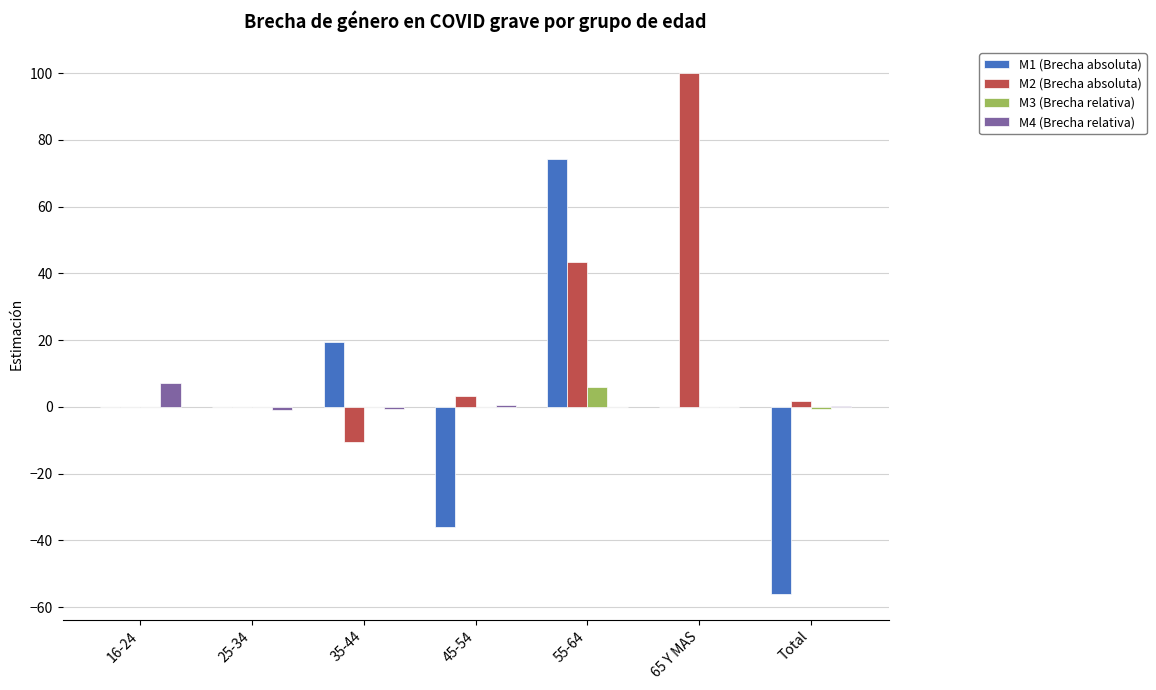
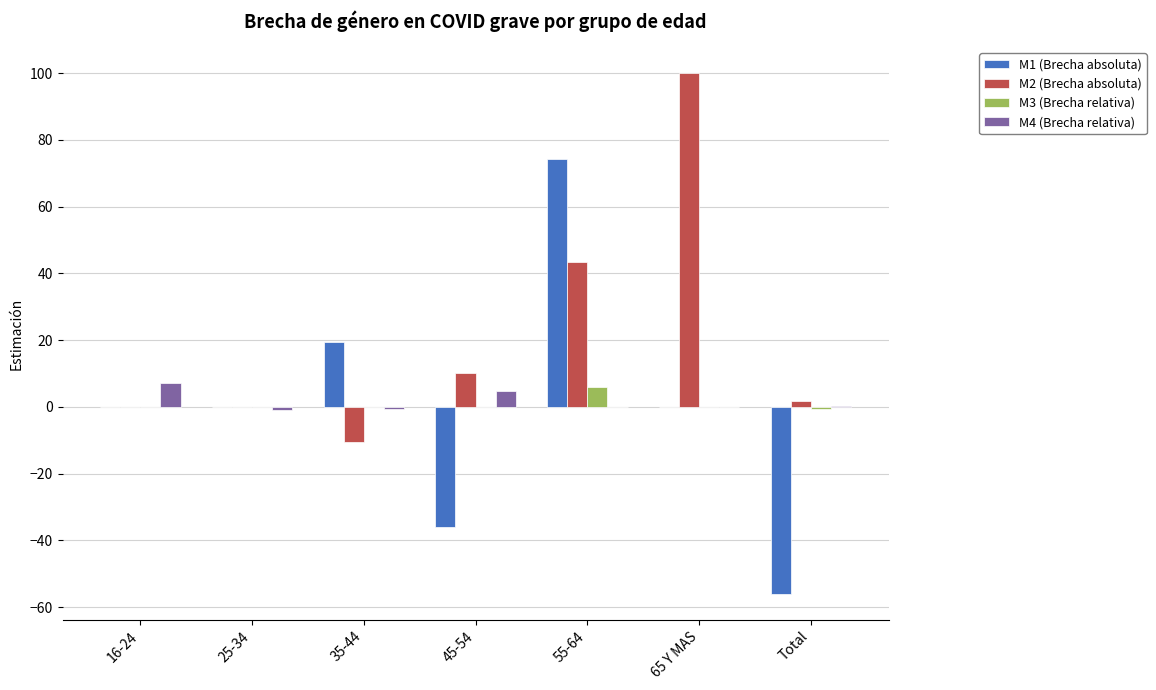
M2 (Brecha absoluta), 45-54: 3 -> 10
M4 (Brecha relativa), 45-54: 1 -> 5
